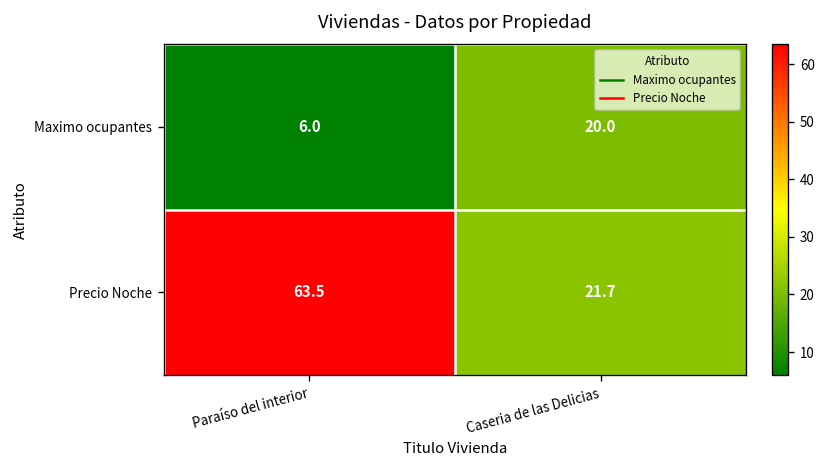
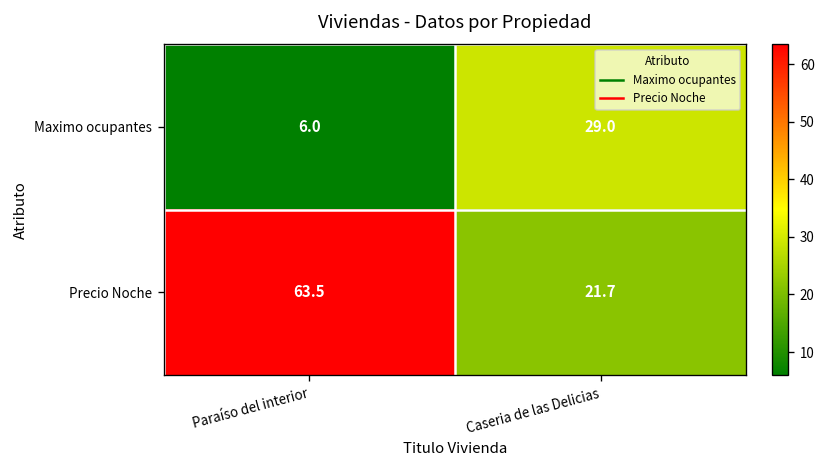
Maximo ocupantes, Caseria de las Delicias: 20.0 -> 29.0
